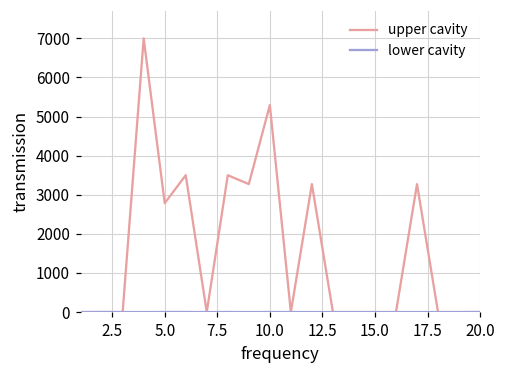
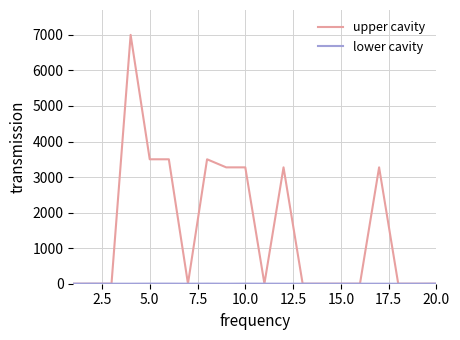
upper cavity, 5.0: 2800 -> 3500
upper cavity, 10.0: 5300 -> 3300
